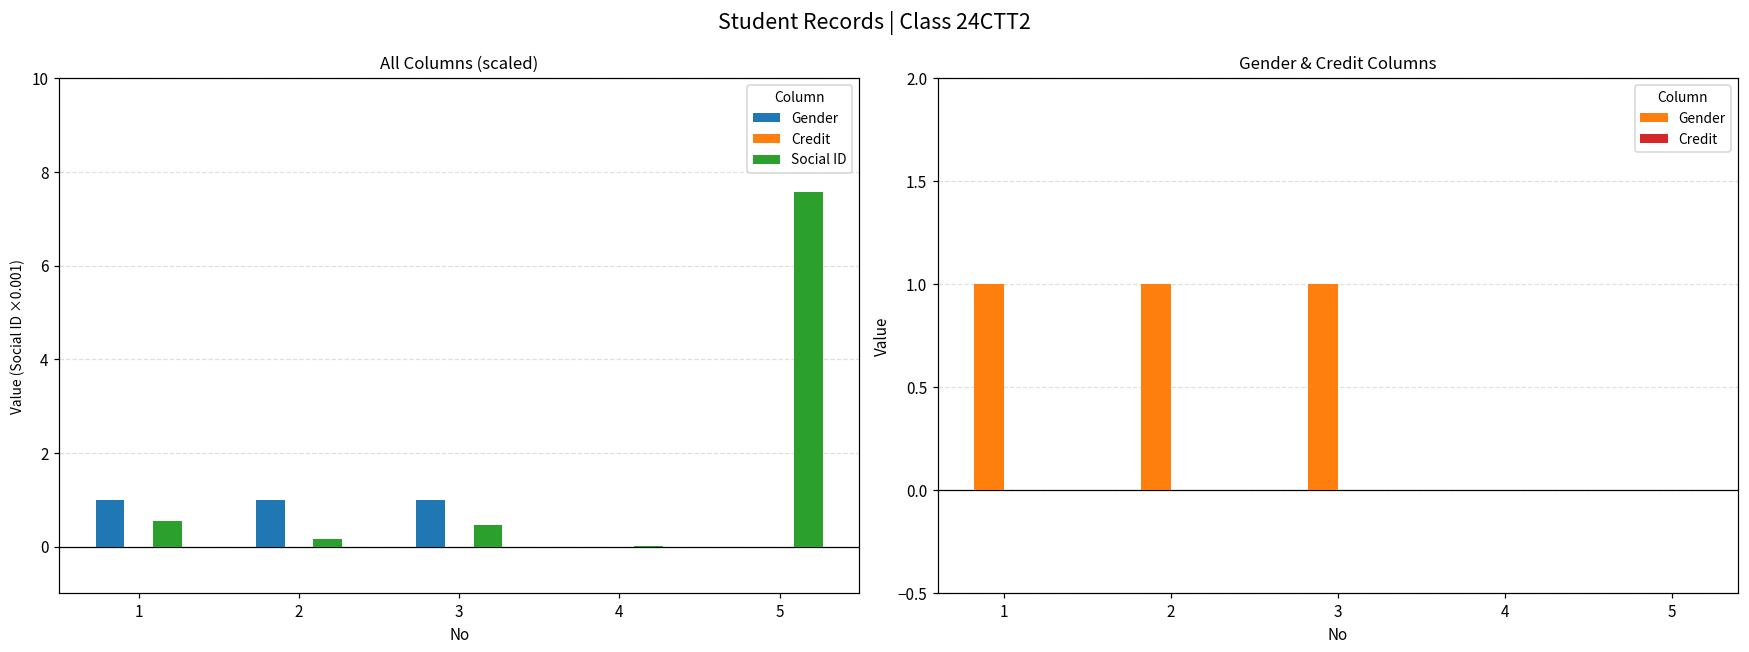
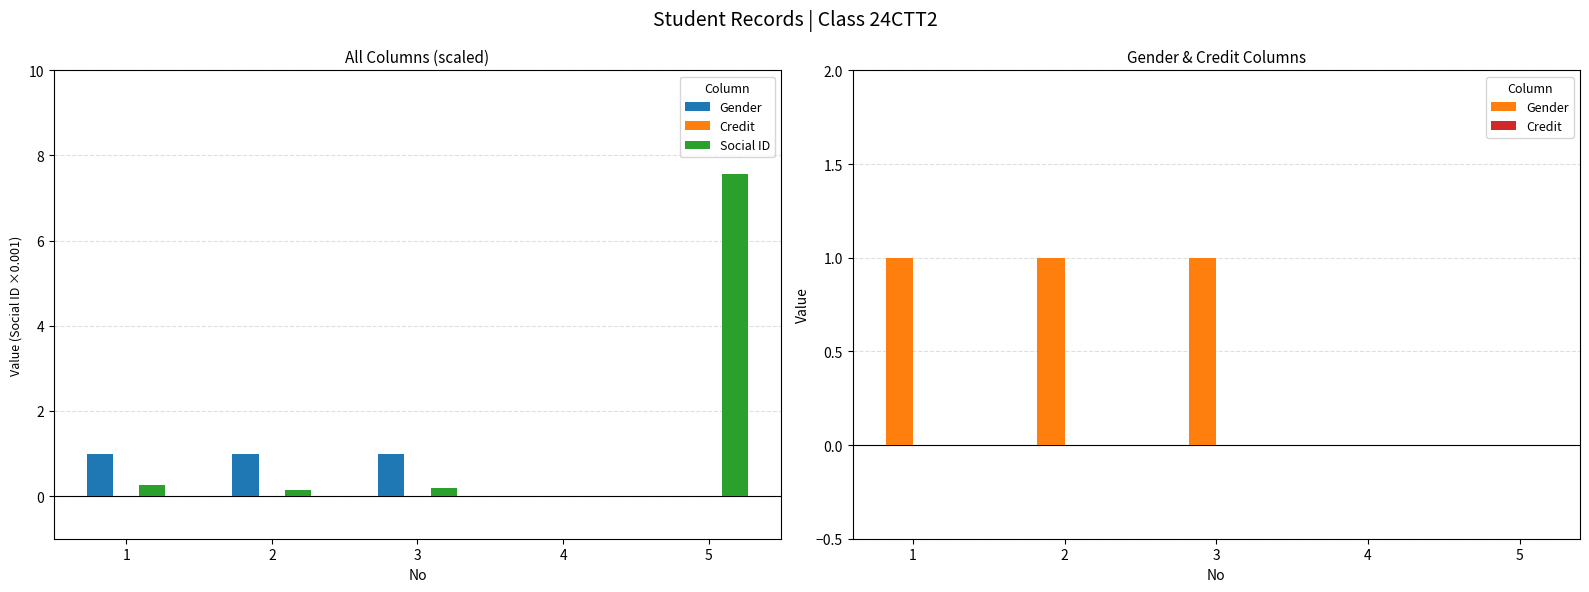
All Columns (scaled), Social ID, 1: 0.6 -> 0.3
All Columns (scaled), Social ID, 3: 0.5 -> 0.2
